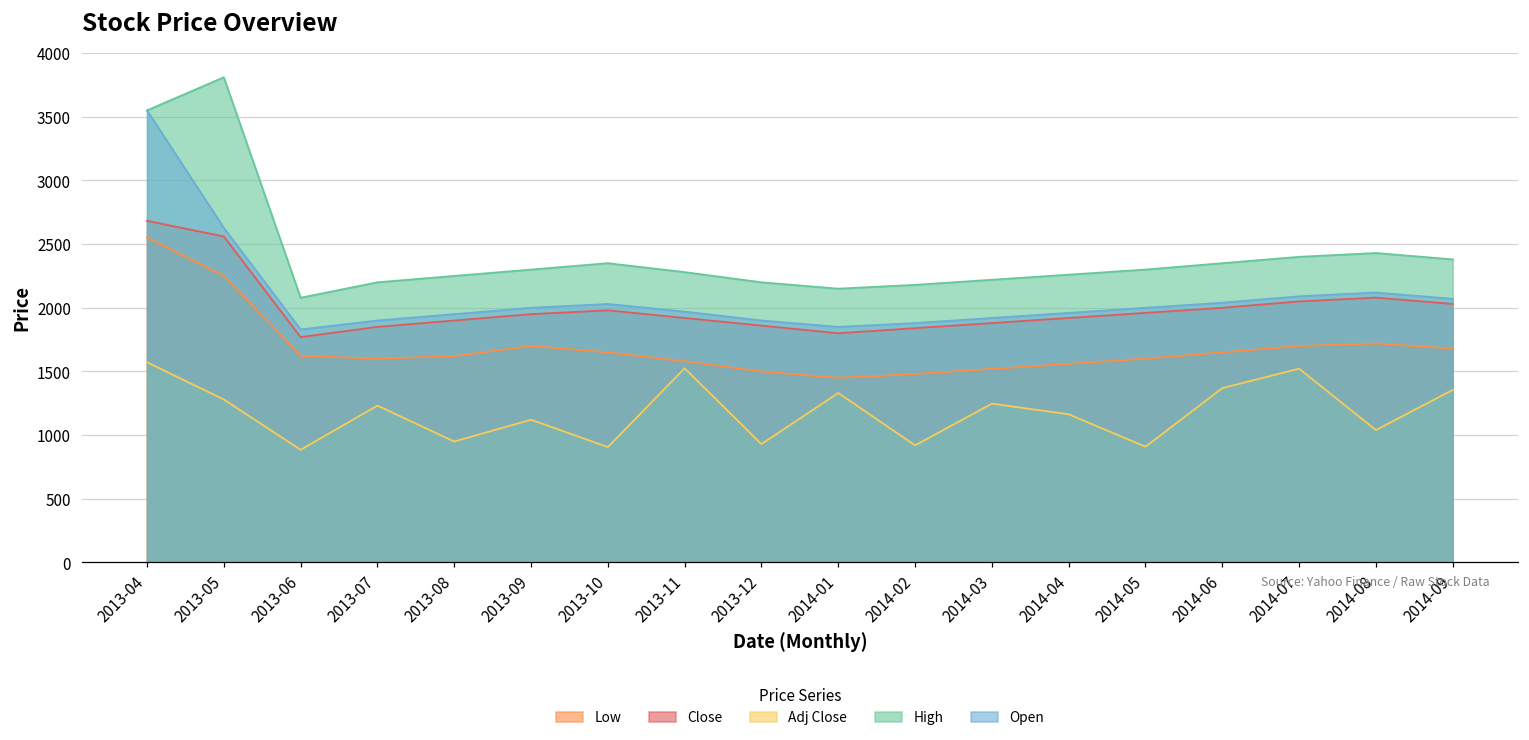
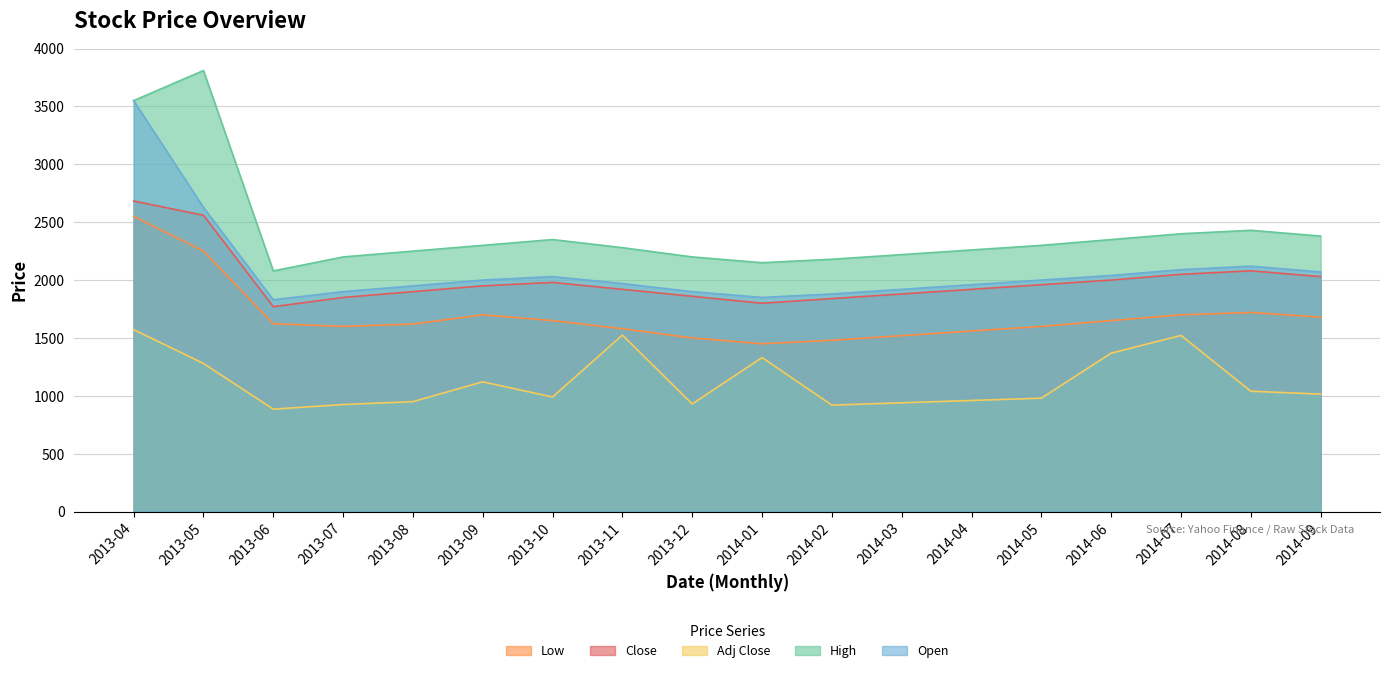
Adj Close, 2013-07: 1230 -> 930
Adj Close, 2013-10: 910 -> 990
Adj Close, 2014-03: 1250 -> 940
Adj Close, 2014-04: 1160 -> 960
Adj Close, 2014-05: 910 -> 980
Adj Close, 2014-09: 1360 -> 1020
